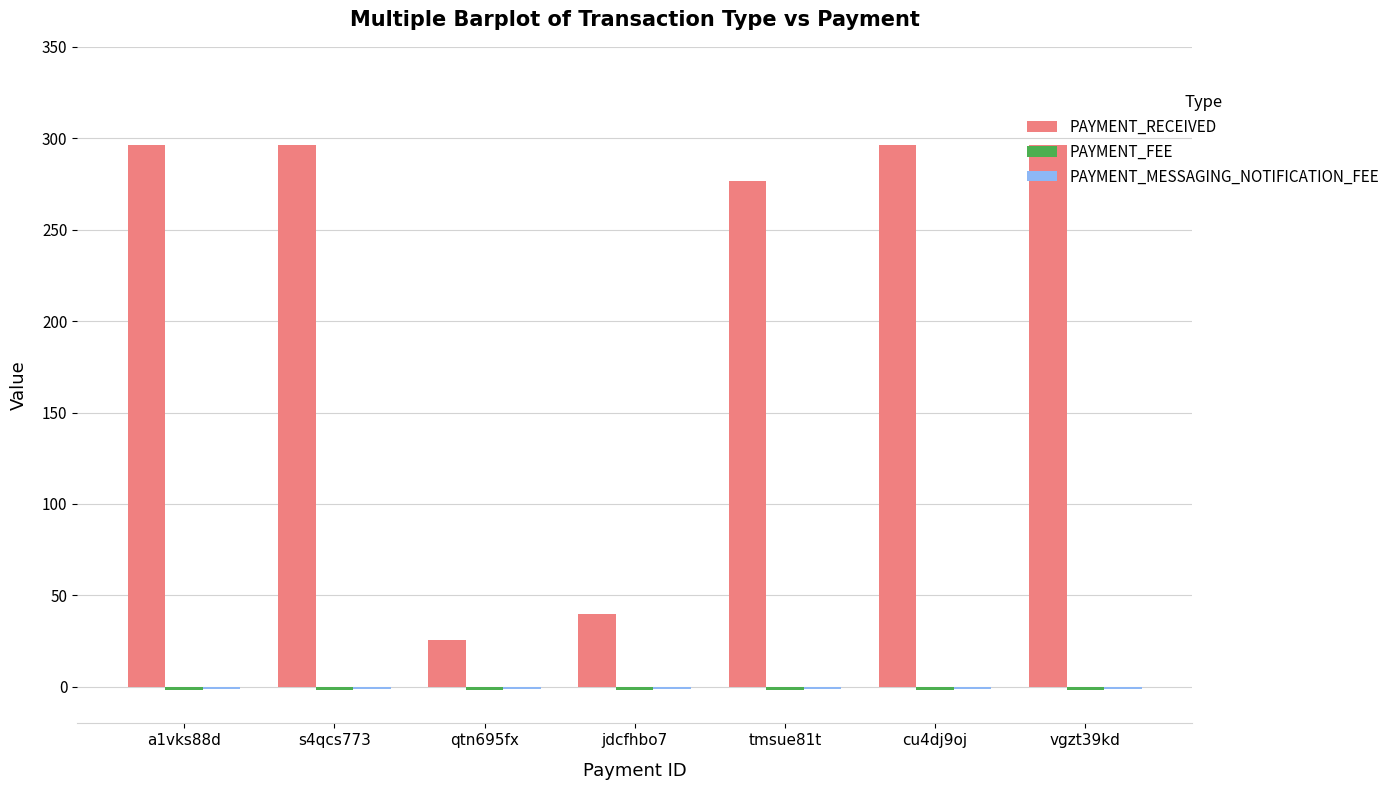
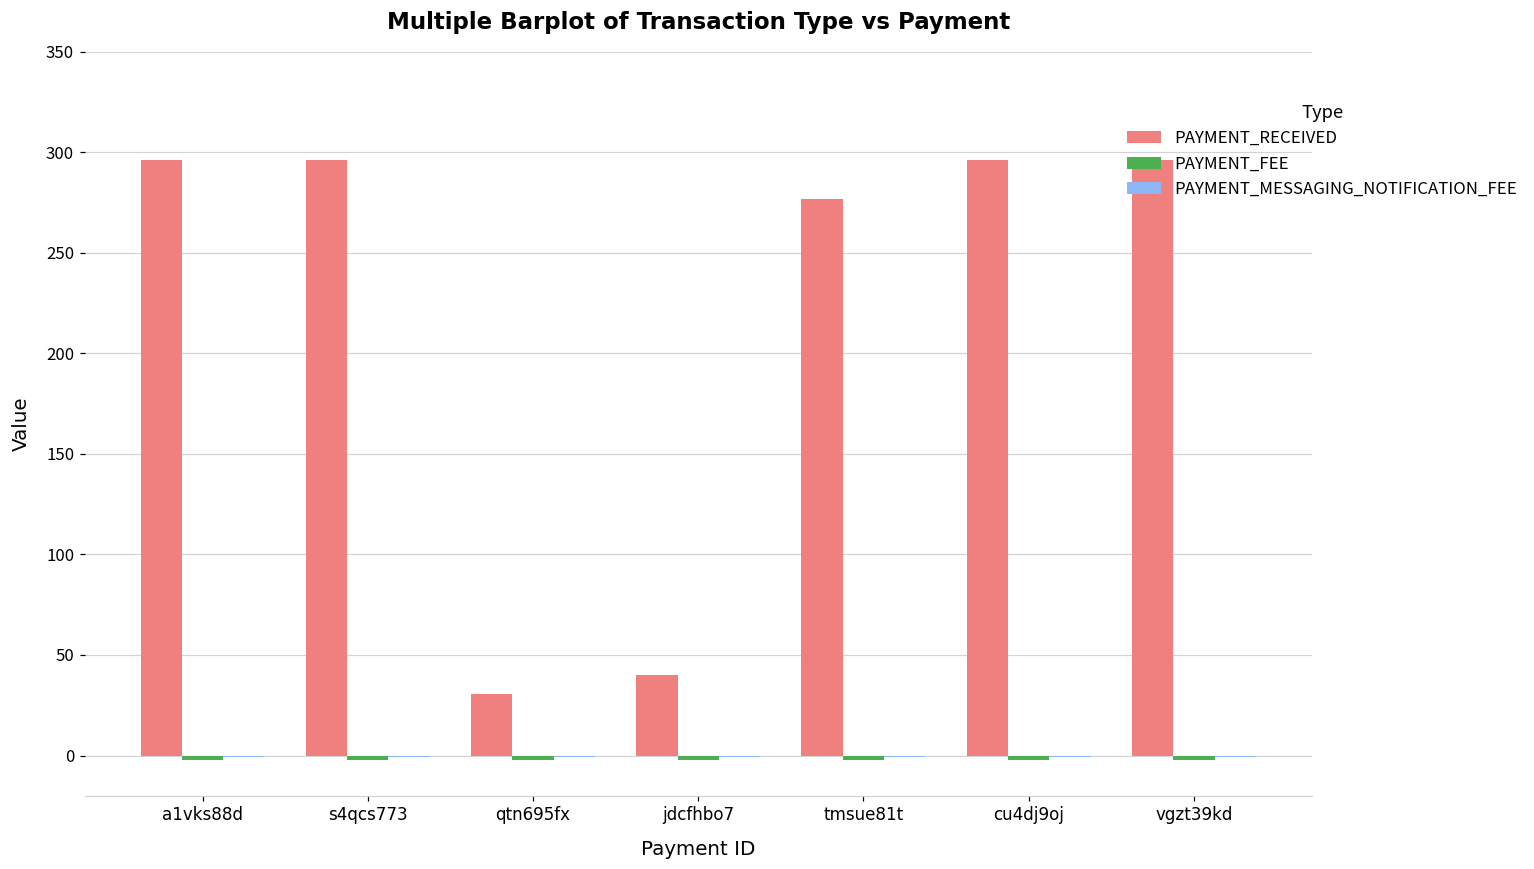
PAYMENT_RECEIVED, qtn695fx: 26 -> 31
